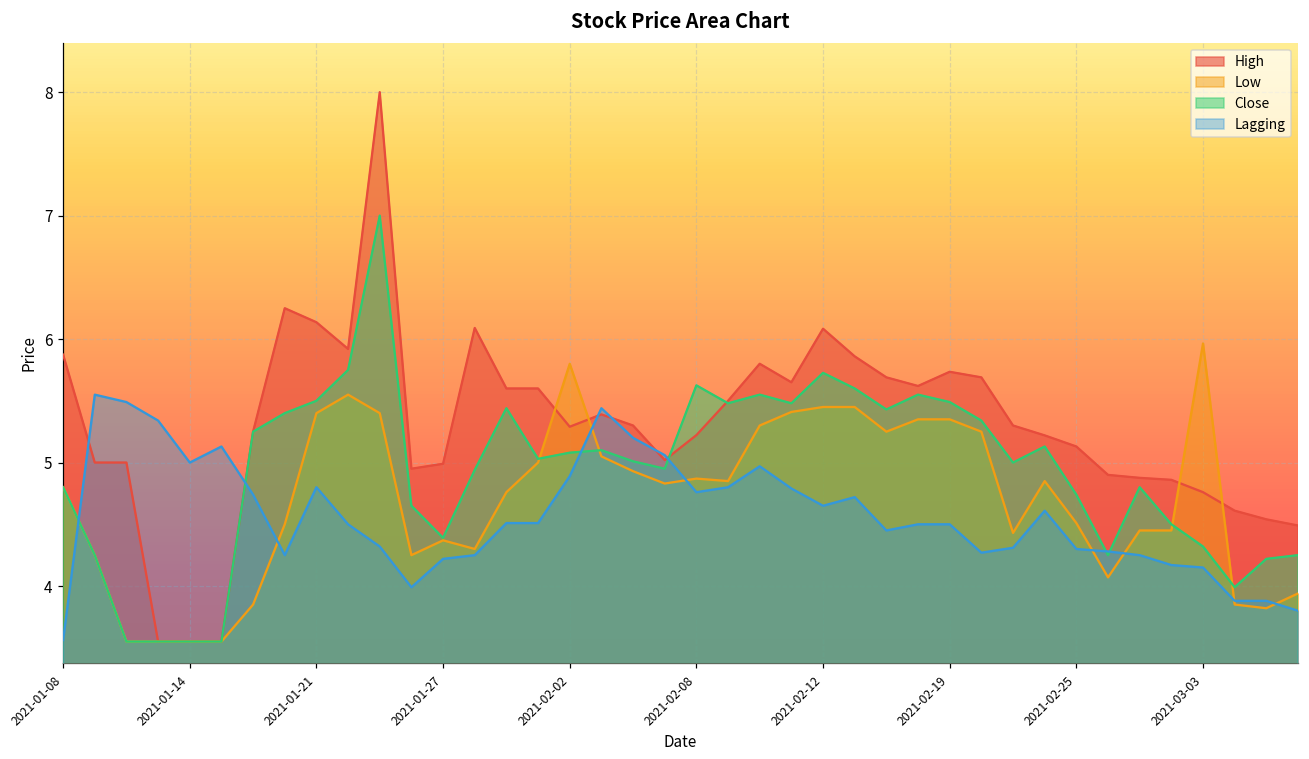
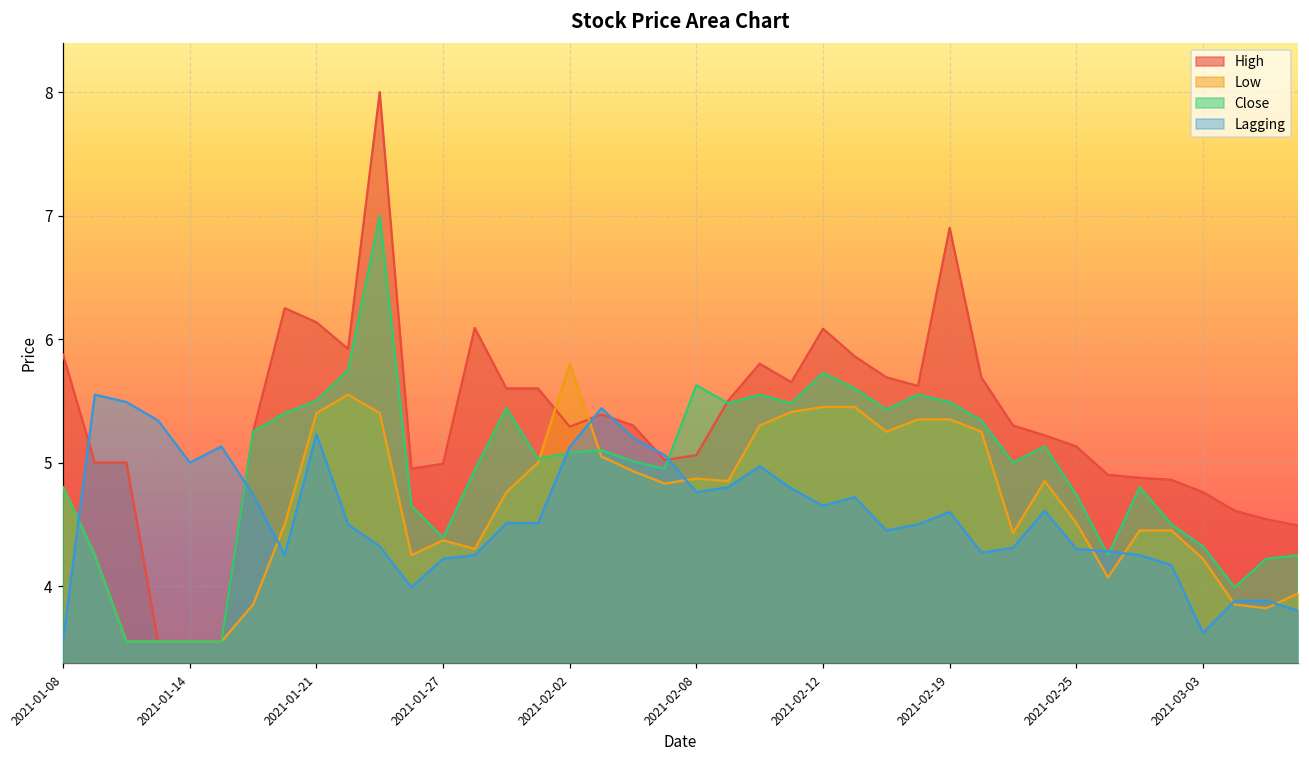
Lagging, 2021-01-21: 4.80 -> 5.23
Lagging, 2021-02-02: 4.89 -> 5.13
High, 2021-02-08: 5.22 -> 5.06
High, 2021-02-19: 5.74 -> 6.90
Lagging, 2021-02-19: 4.5 -> 4.6
Low, 2021-03-03: 5.96 -> 4.22
Lagging, 2021-03-03: 4.15 -> 3.62
